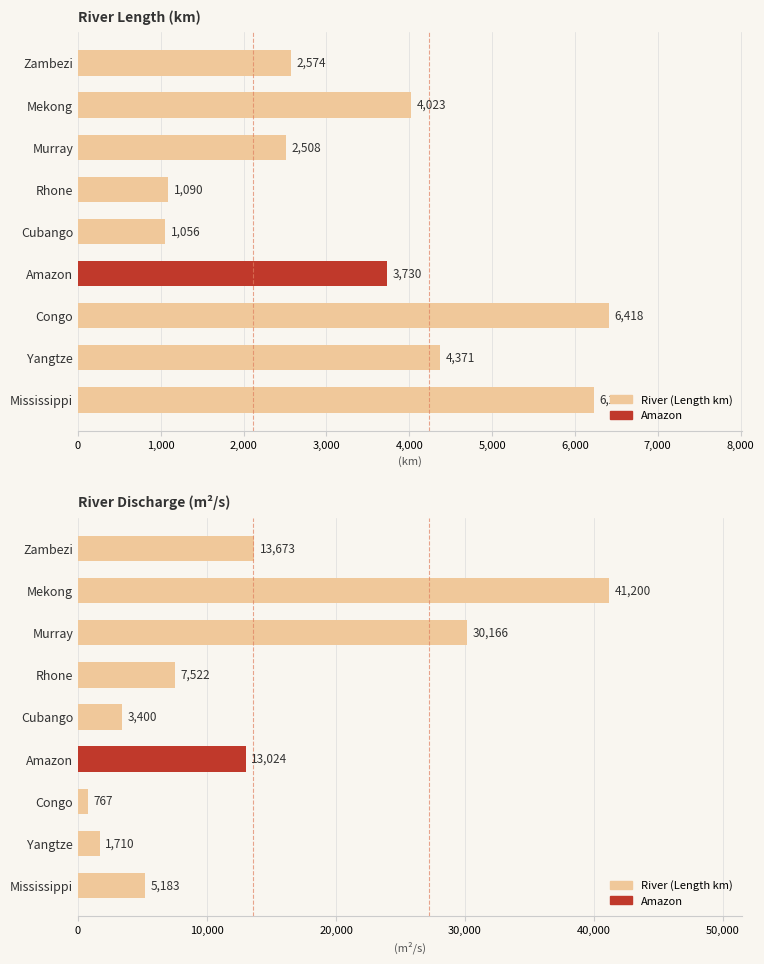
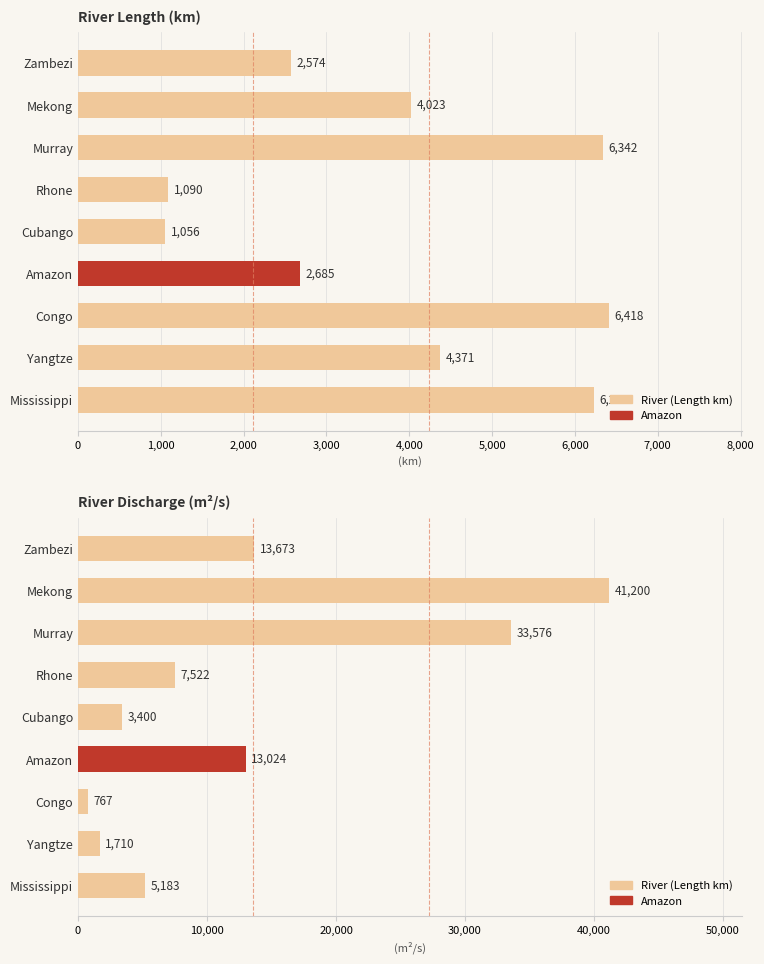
River Length (km), Murray: 2,508 -> 6,342
River Length (km), Amazon: 3,730 -> 2,685
River Discharge (m²/s), Murray: 30,166 -> 33,576
